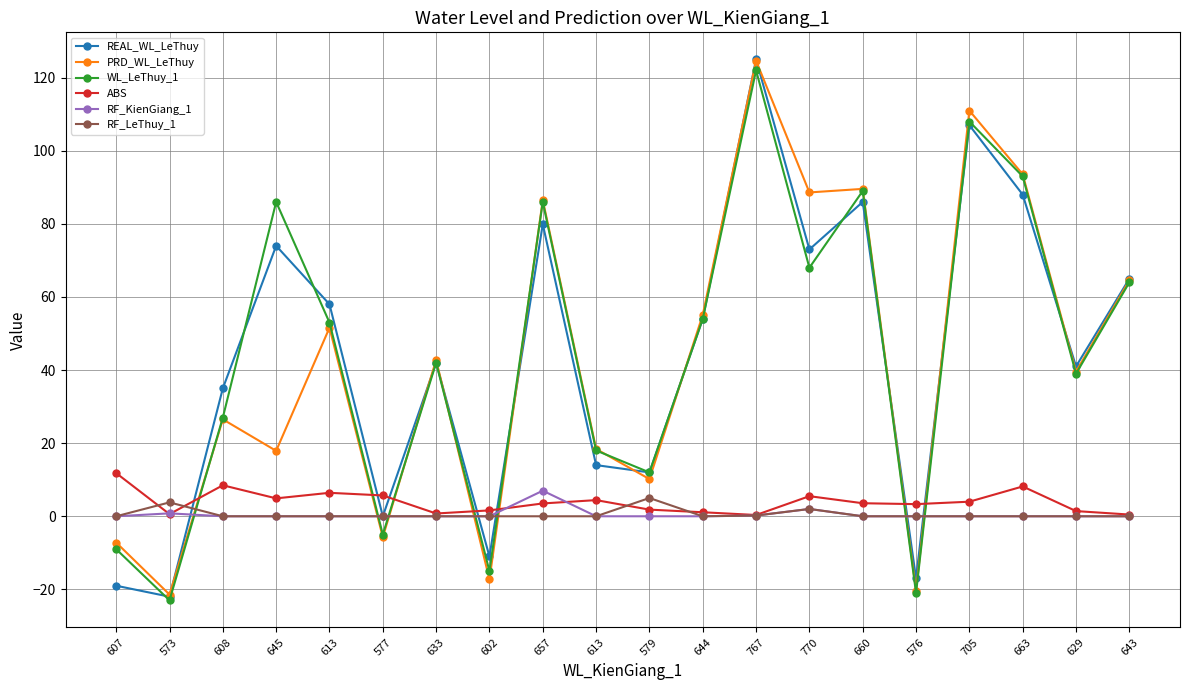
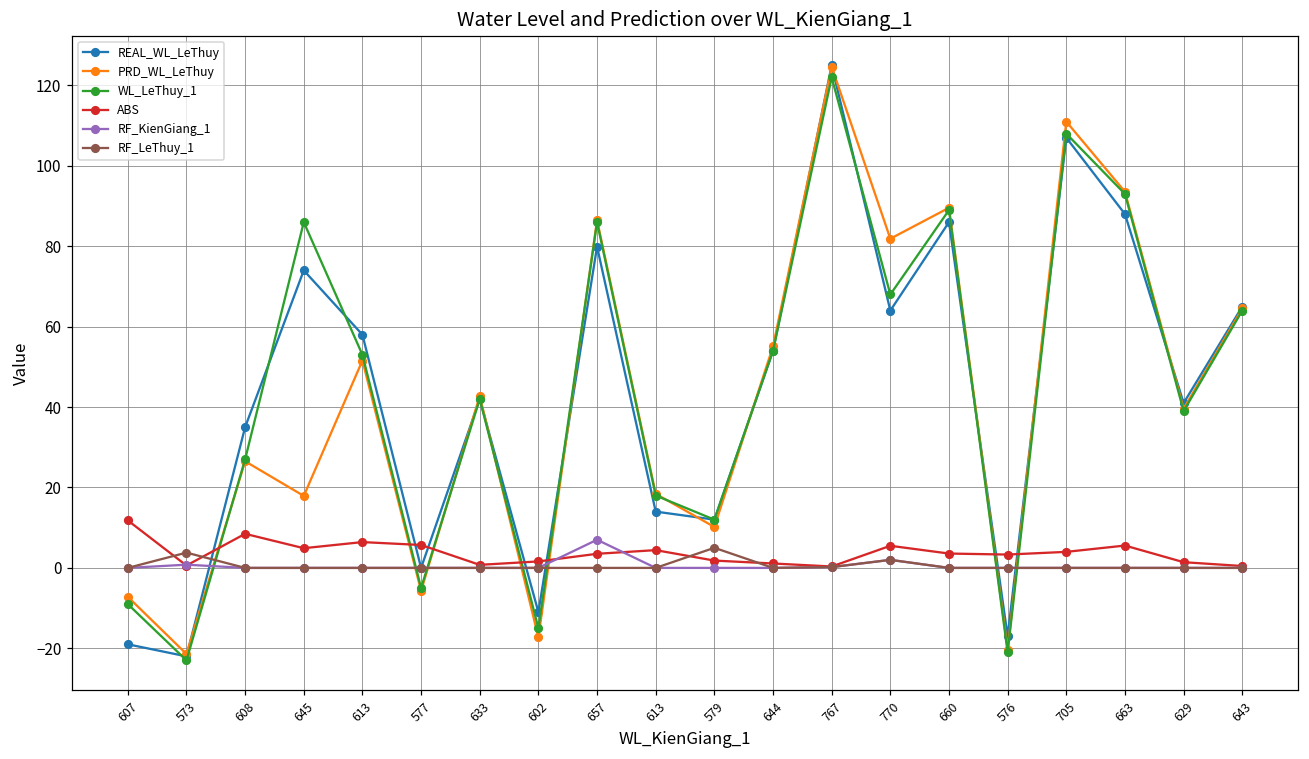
REAL_WL_LeThuy, 770: 73 -> 64
PRD_WL_LeThuy, 770: 89 -> 82
ABS, 663: 8 -> 6
